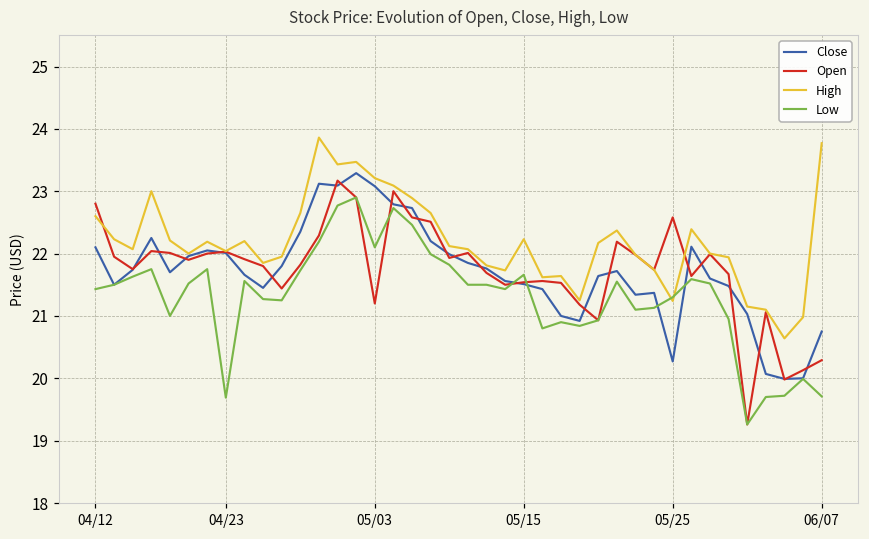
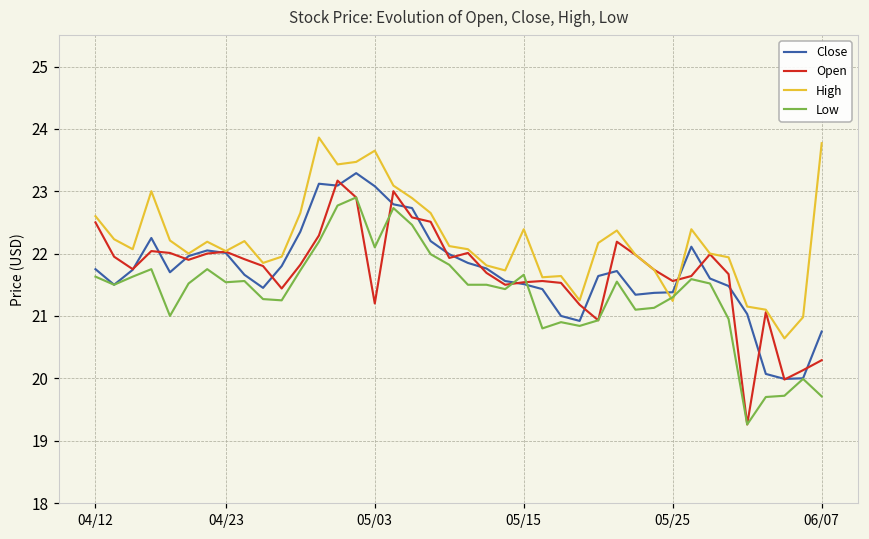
Close, 04/12: 22.1 -> 21.8
Open, 04/12: 22.8 -> 22.5
Low, 04/12: 21.4 -> 21.6
Low, 04/23: 19.7 -> 21.5
High, 05/03: 23.2 -> 23.7
High, 05/15: 22.2 -> 22.4
Close, 05/25: 20.3 -> 21.4
Open, 05/25: 22.6 -> 21.6
